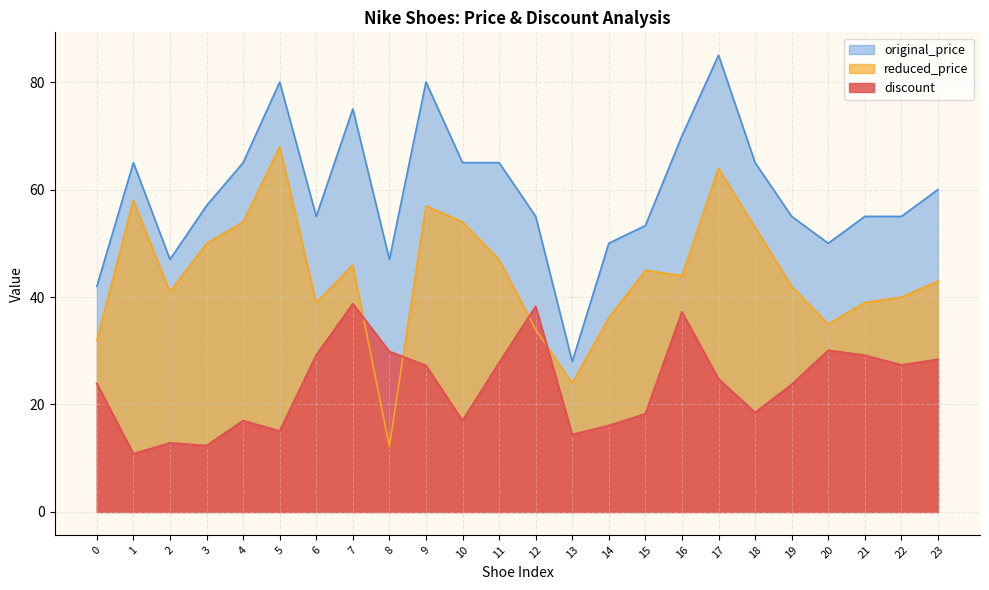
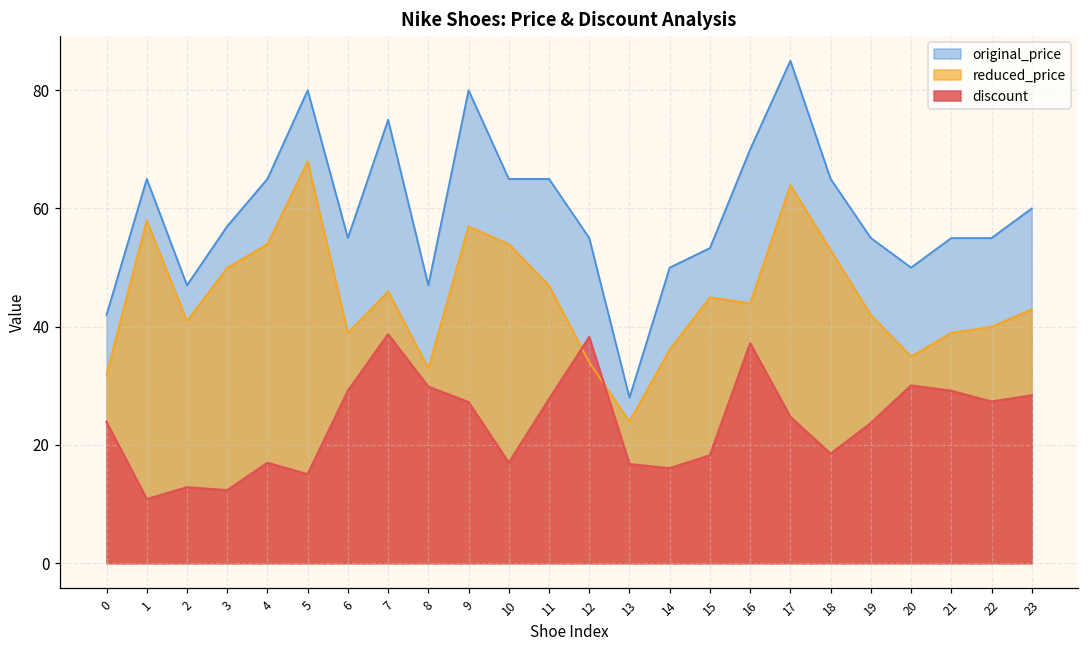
reduced_price, 8: 12 -> 33
discount, 13: 14 -> 17
